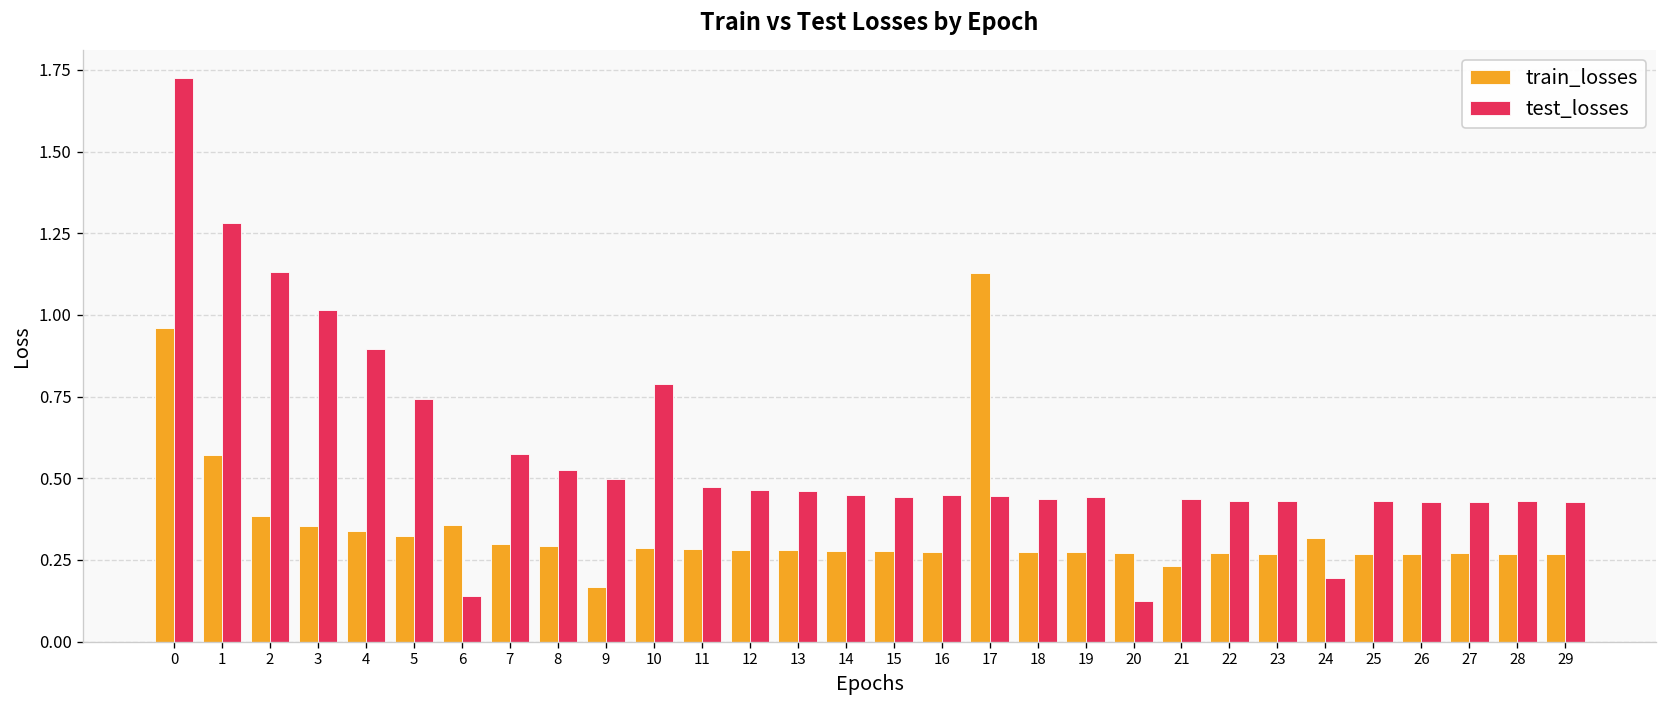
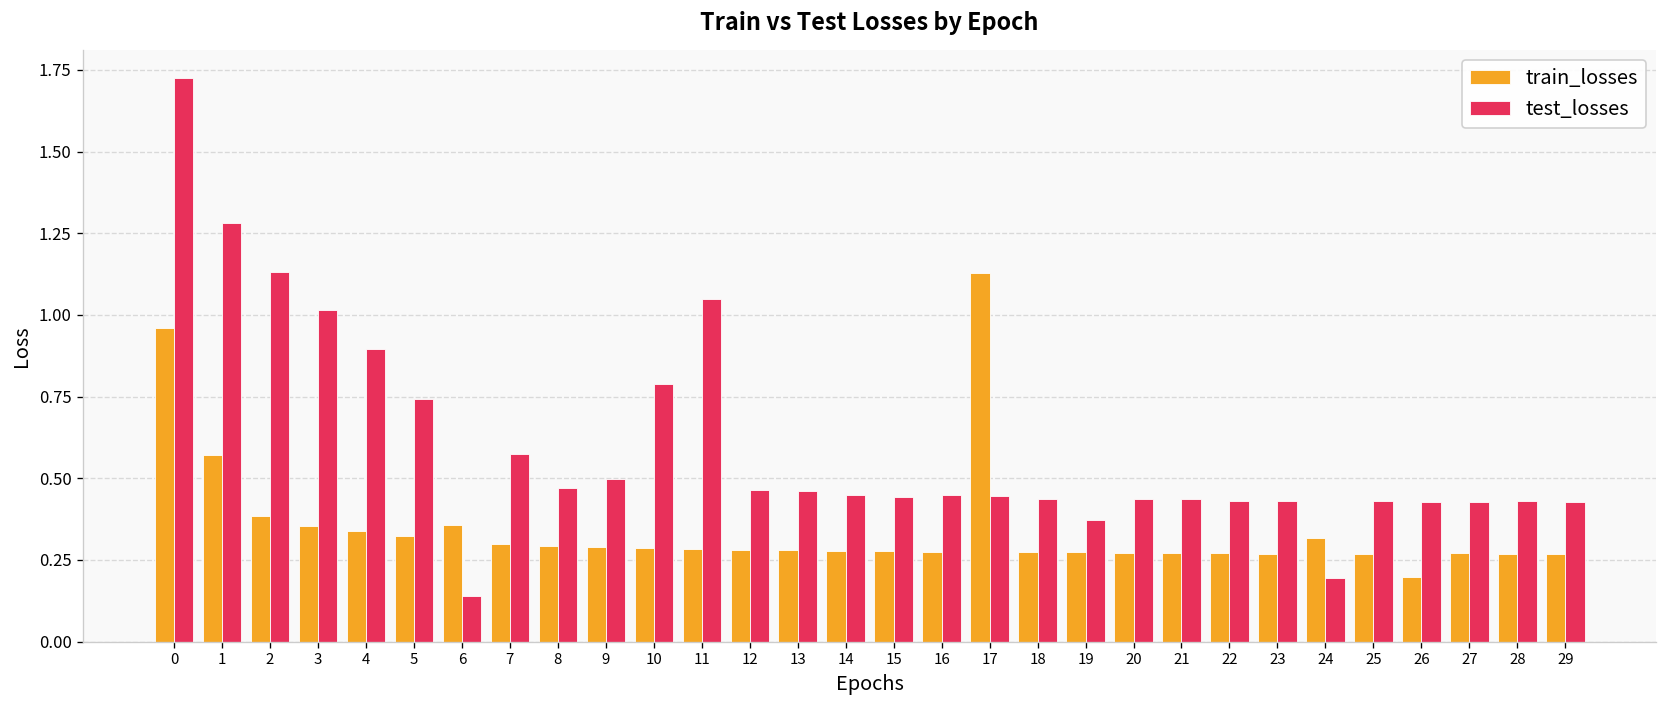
test_losses, 8: 0.53 -> 0.47
train_losses, 9: 0.17 -> 0.29
test_losses, 11: 0.47 -> 1.05
test_losses, 19: 0.44 -> 0.37
test_losses, 20: 0.12 -> 0.44
train_losses, 21: 0.23 -> 0.27
train_losses, 26: 0.27 -> 0.20
